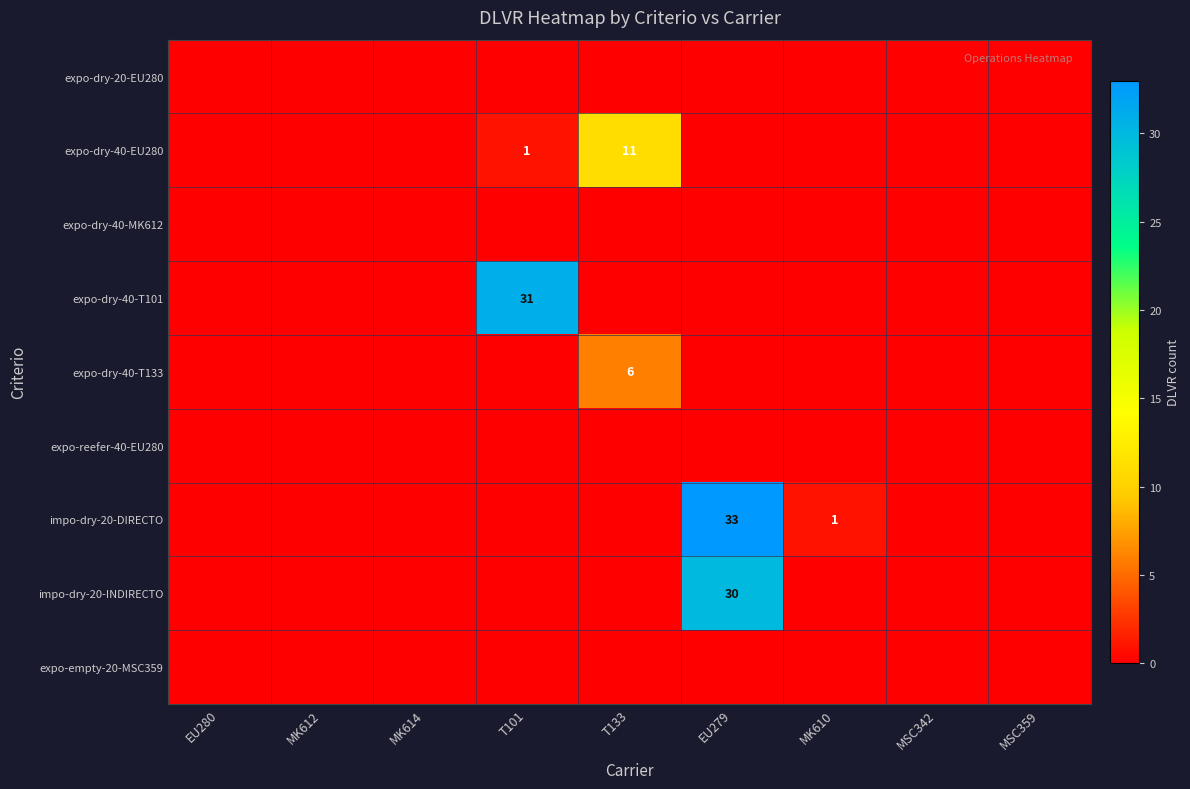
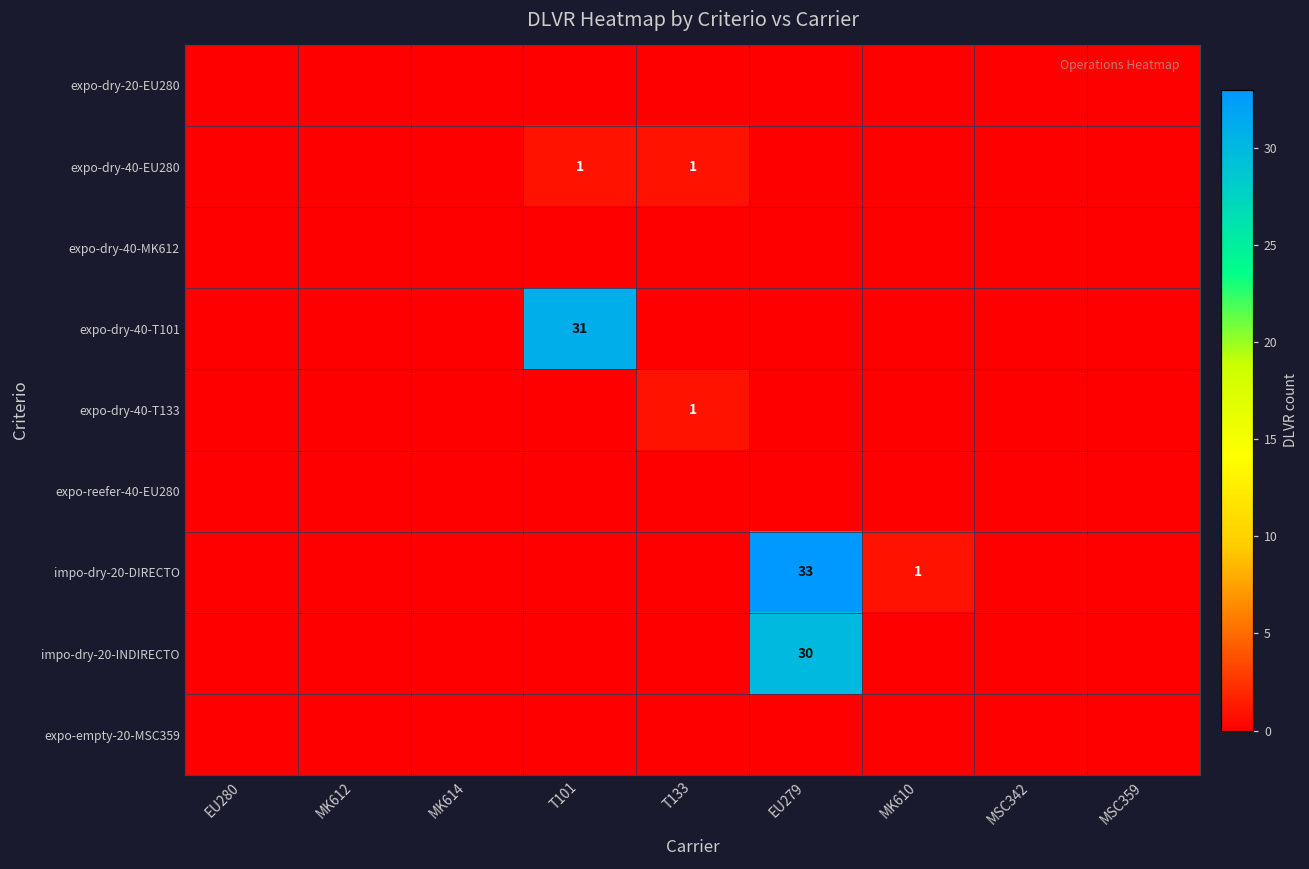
expo-dry-40-EU280, T133: 11 -> 1
expo-dry-40-T133, T133: 6 -> 1
